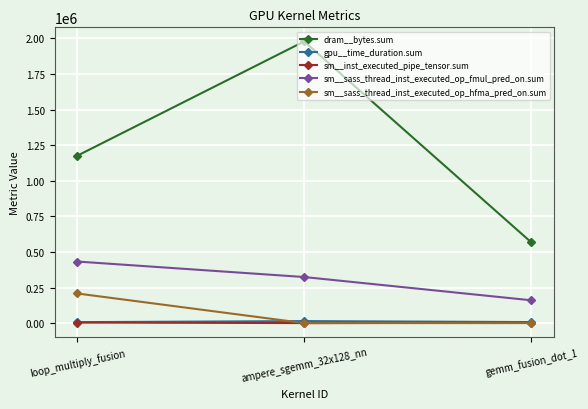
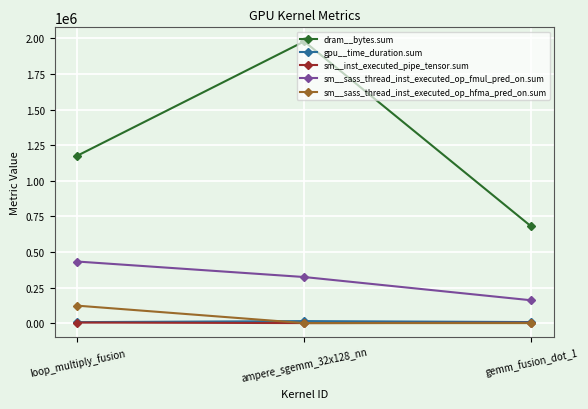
sm__sass_thread_inst_executed_op_hfma_pred_on.sum, loop_multiply_fusion: 210000 -> 120000
dram__bytes.sum, gemm_fusion_dot_1: 570000 -> 680000
